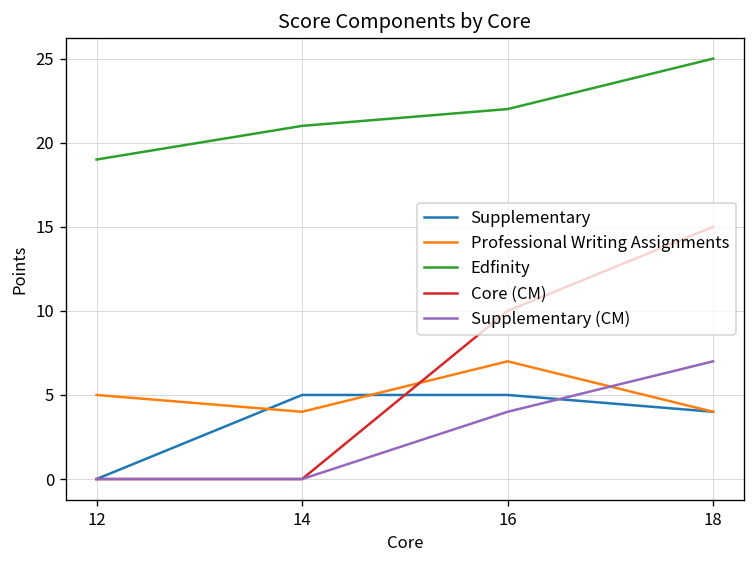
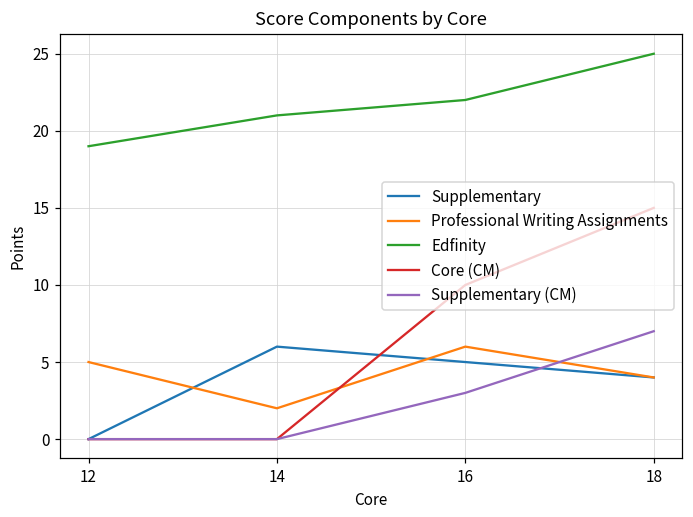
Supplementary, 14: 5 -> 6
Professional Writing Assignments, 14: 4 -> 2
Professional Writing Assignments, 16: 7 -> 6
Supplementary (CM), 16: 4 -> 3
